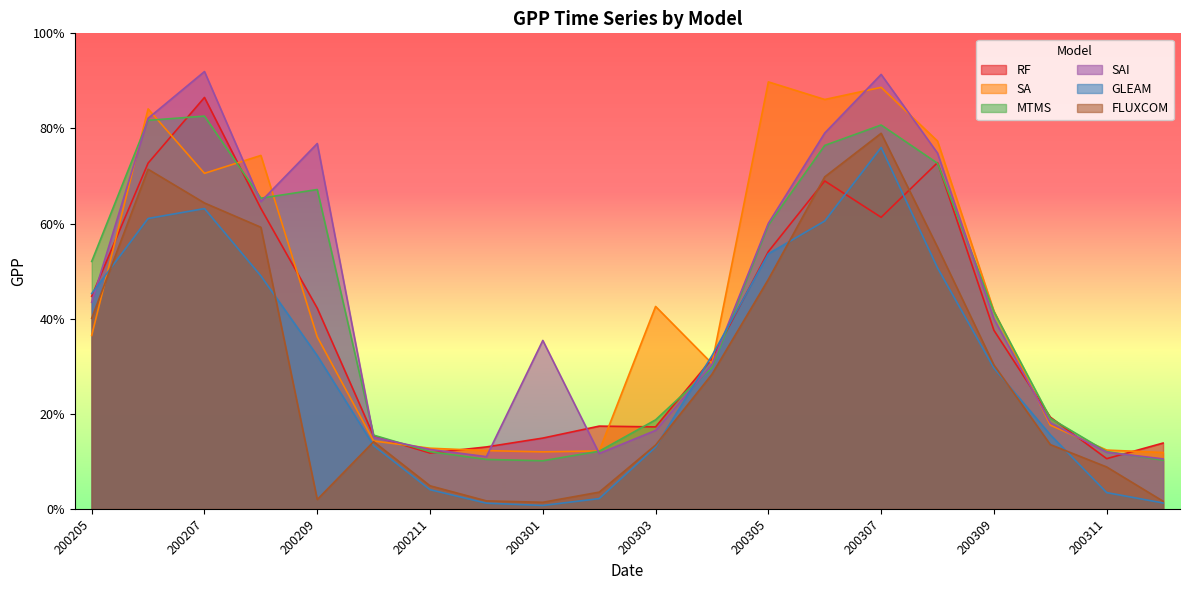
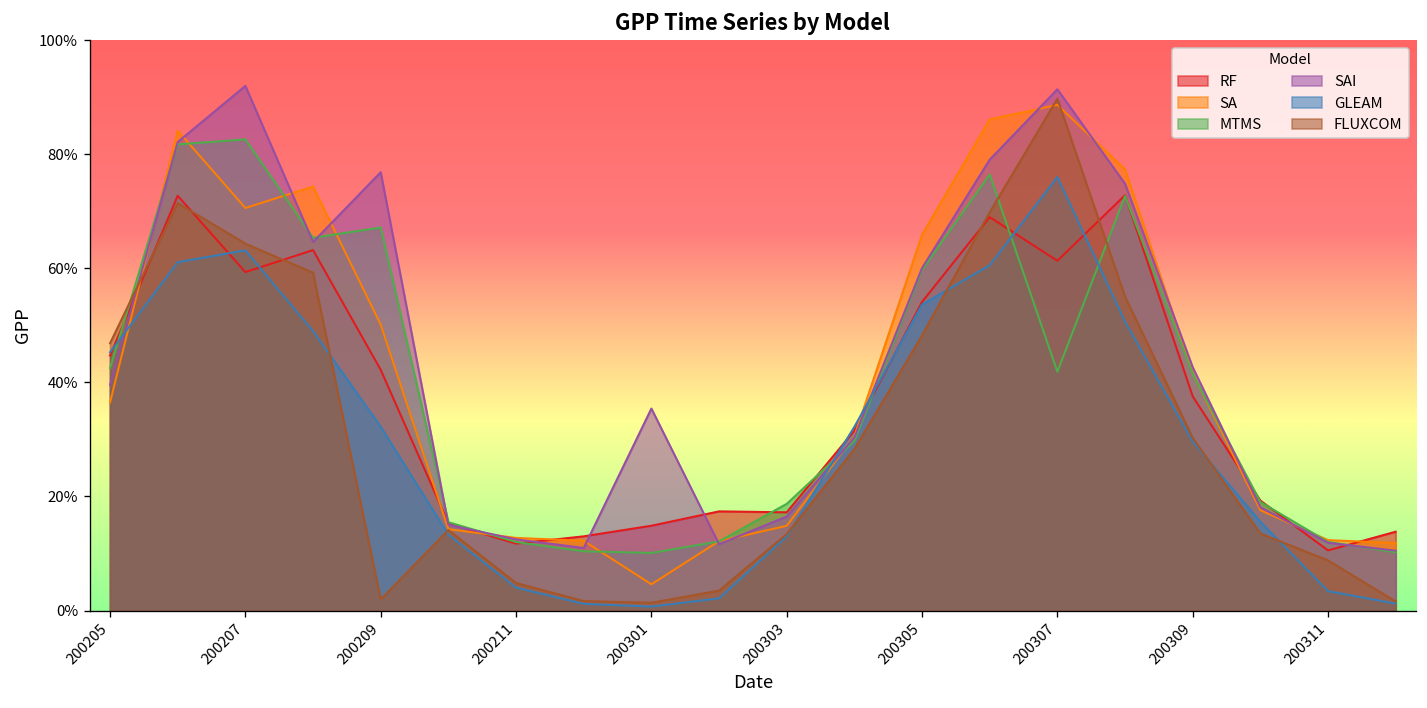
MTMS, 200205: 52% -> 43%
SAI, 200205: 43% -> 40%
FLUXCOM, 200205: 40% -> 47%
RF, 200207: 87% -> 59%
SA, 200209: 36% -> 50%
SA, 200301: 12% -> 5%
SA, 200303: 43% -> 15%
SA, 200305: 90% -> 66%
MTMS, 200307: 81% -> 42%
FLUXCOM, 200307: 79% -> 90%
SAI, 200309: 40% -> 43%
